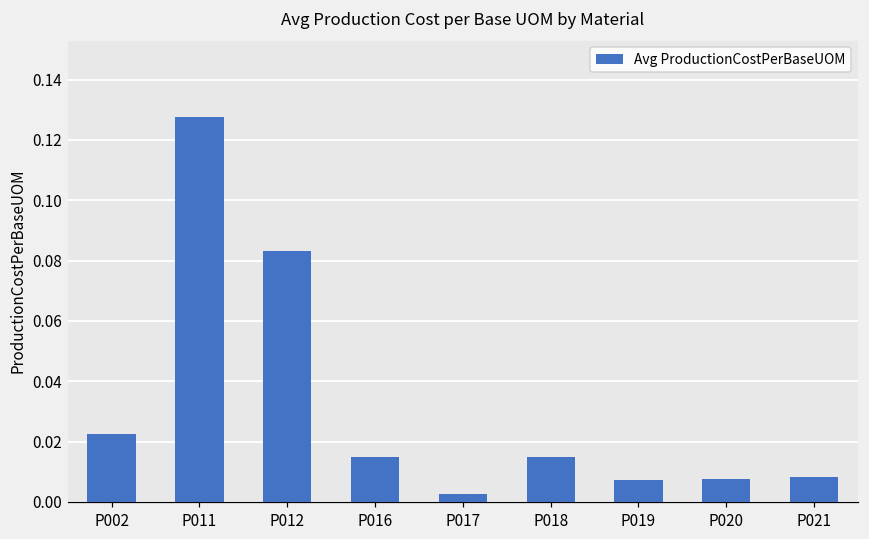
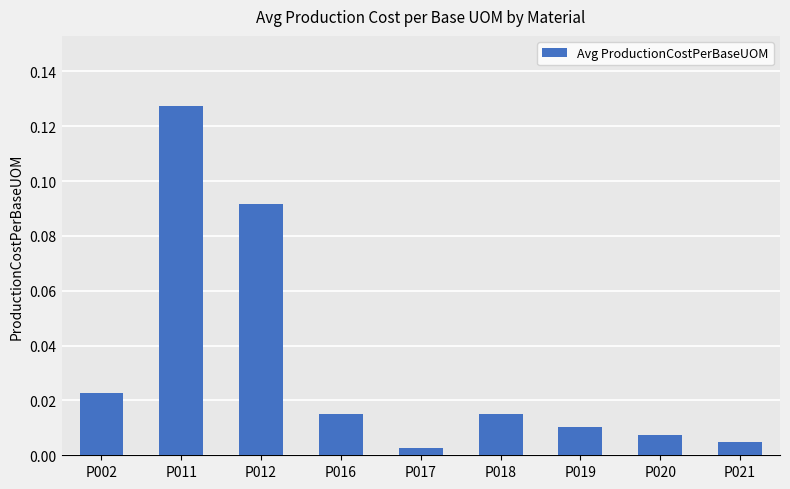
P012: 0.083 -> 0.092
P019: 0.007 -> 0.010
P021: 0.008 -> 0.005
